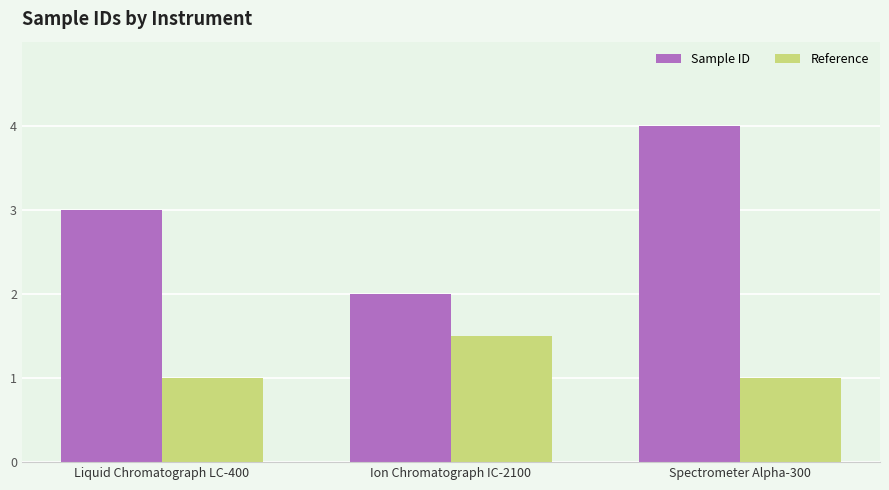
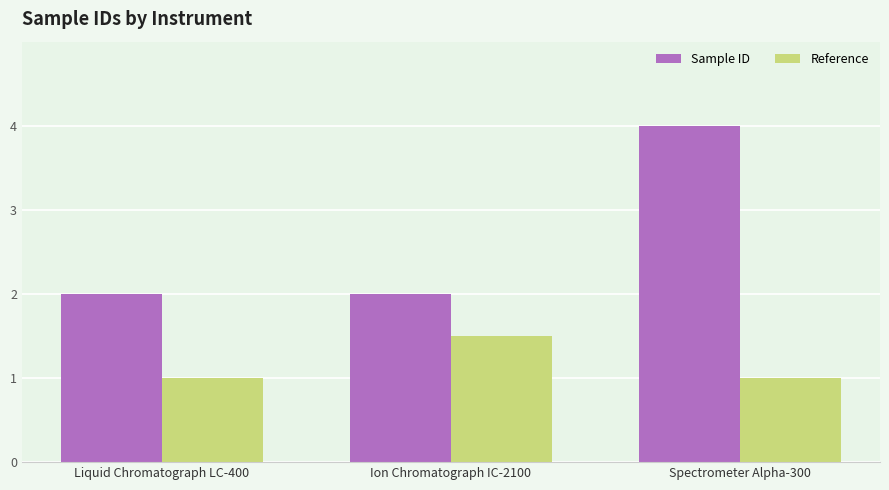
Sample ID, Liquid Chromatograph LC-400: 3 -> 2
